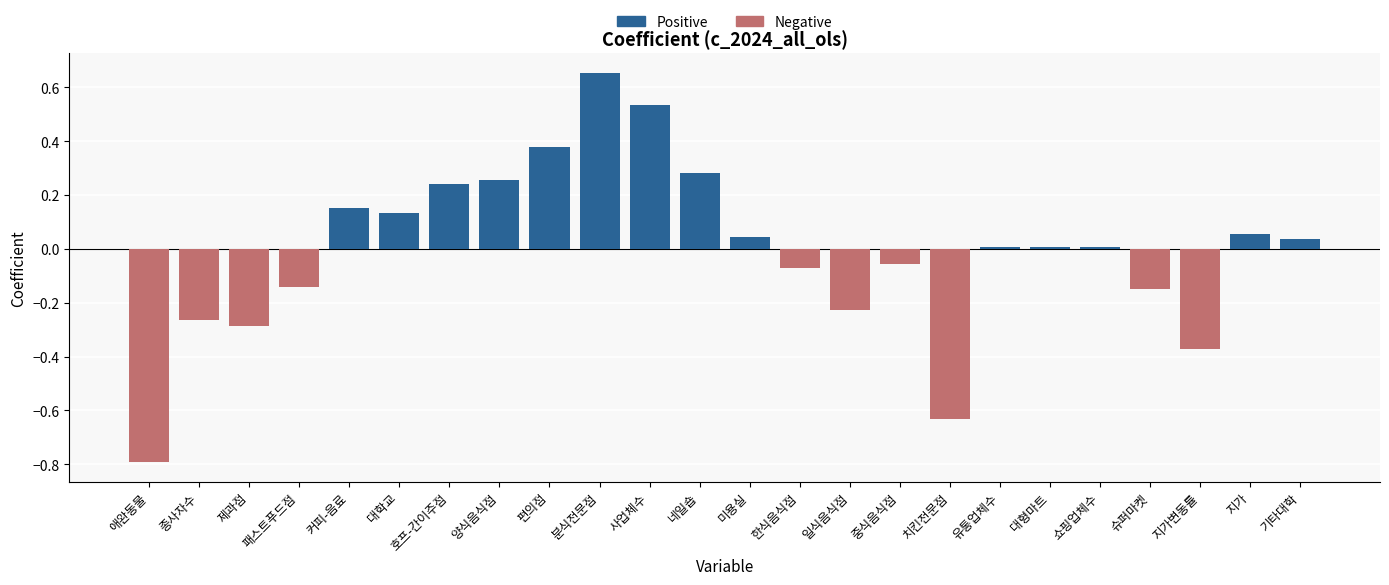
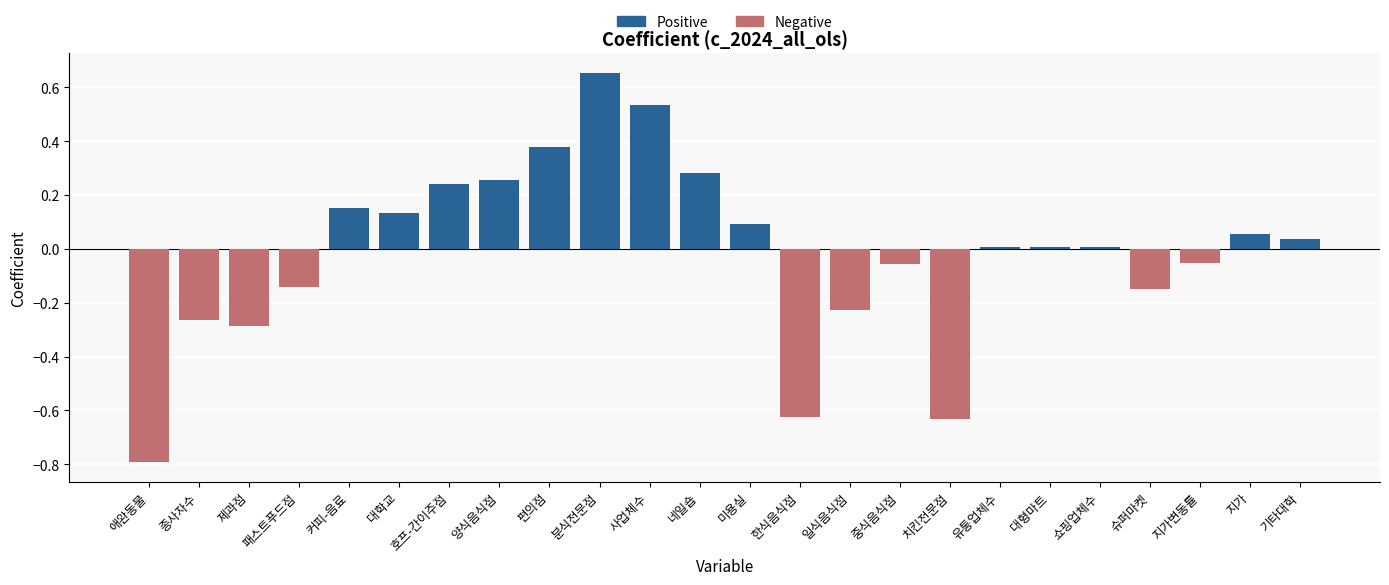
미용실: 0.04 -> 0.09
한식음식점: -0.07 -> -0.63
지가변동률: -0.37 -> -0.05
